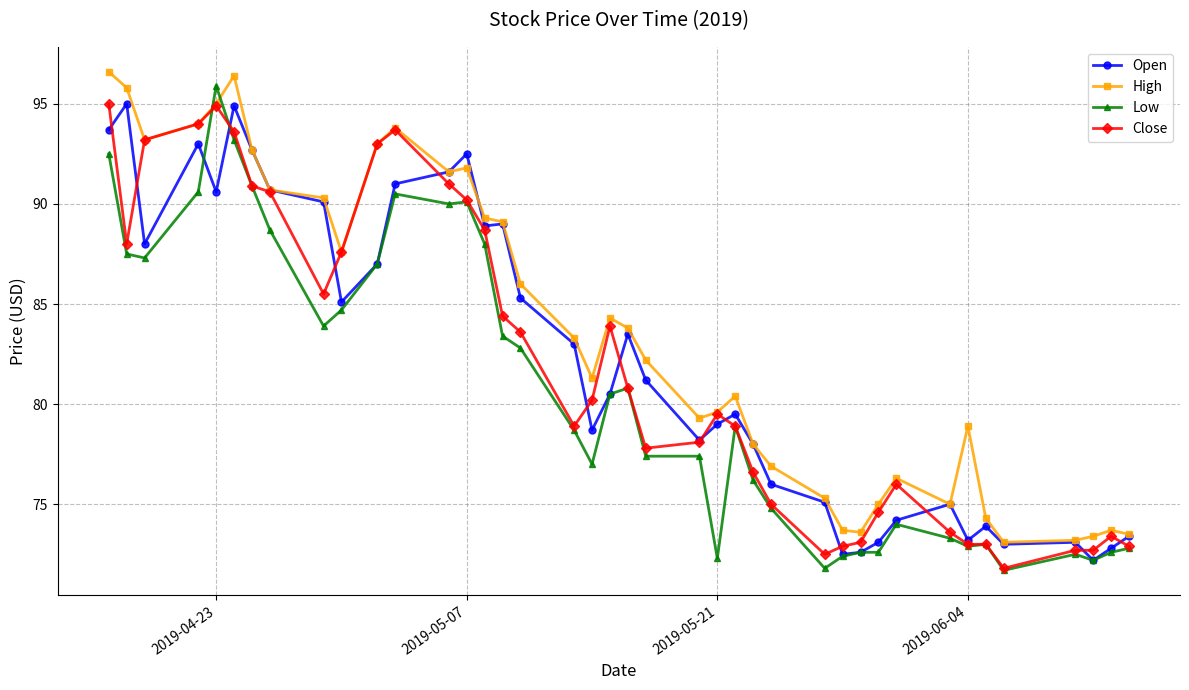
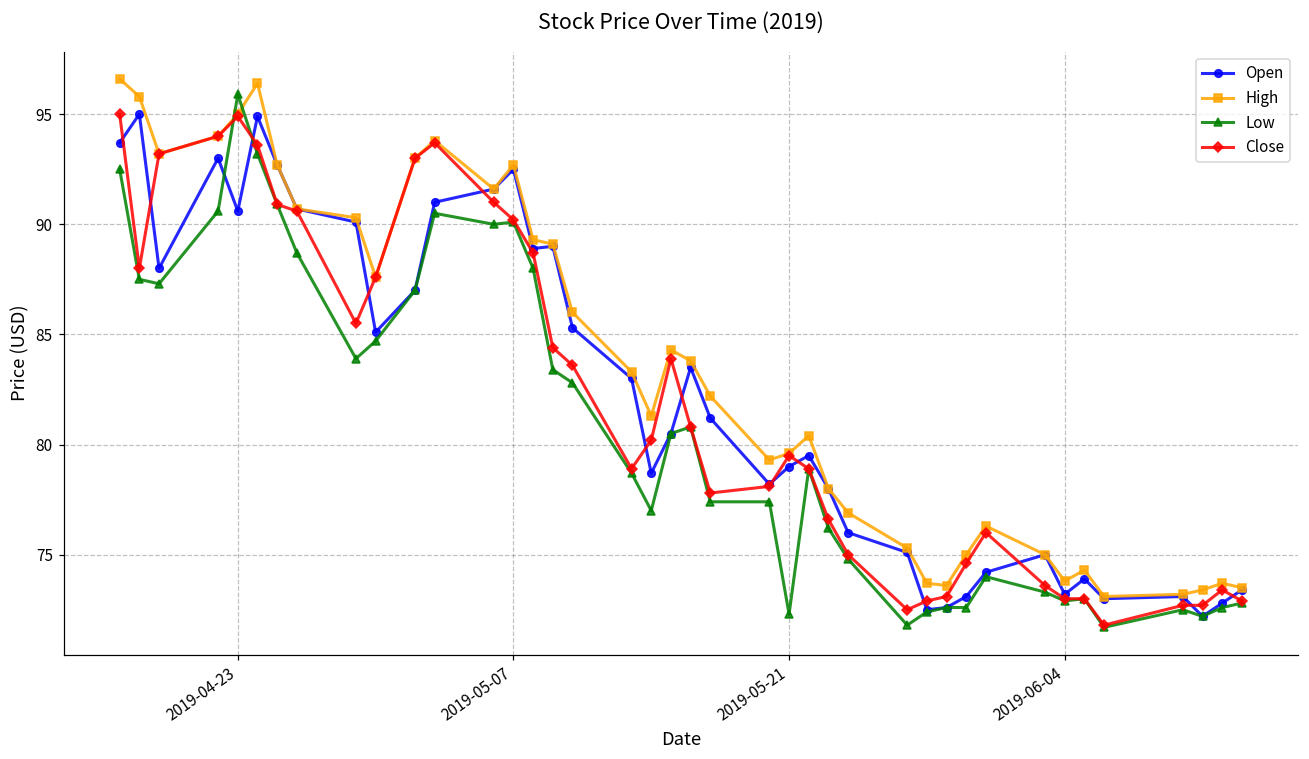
High, 2019-05-07: 91.8 -> 92.7
High, 2019-06-04: 78.9 -> 73.8
